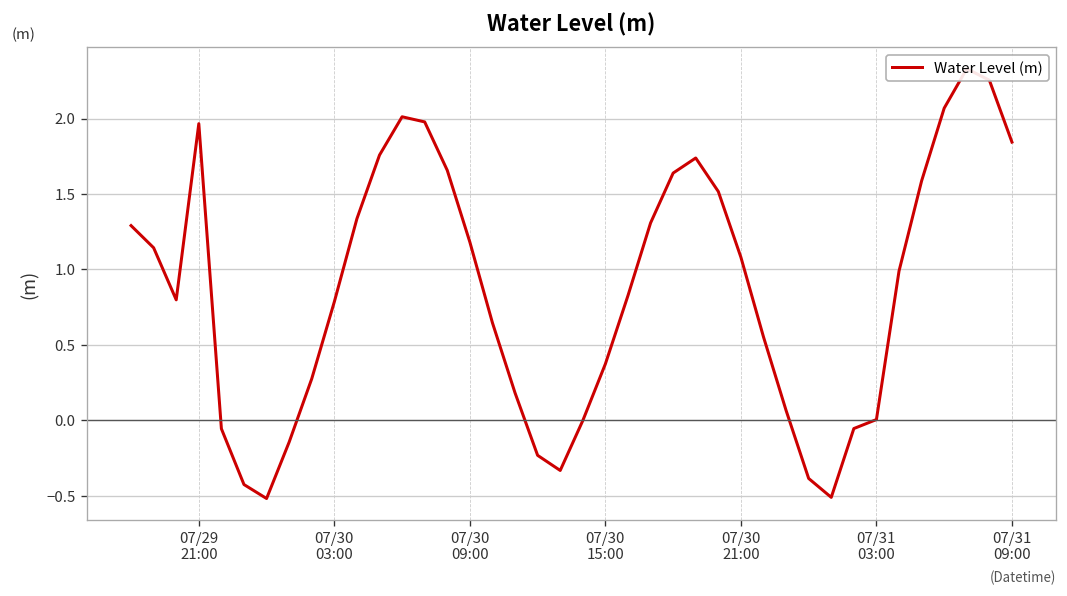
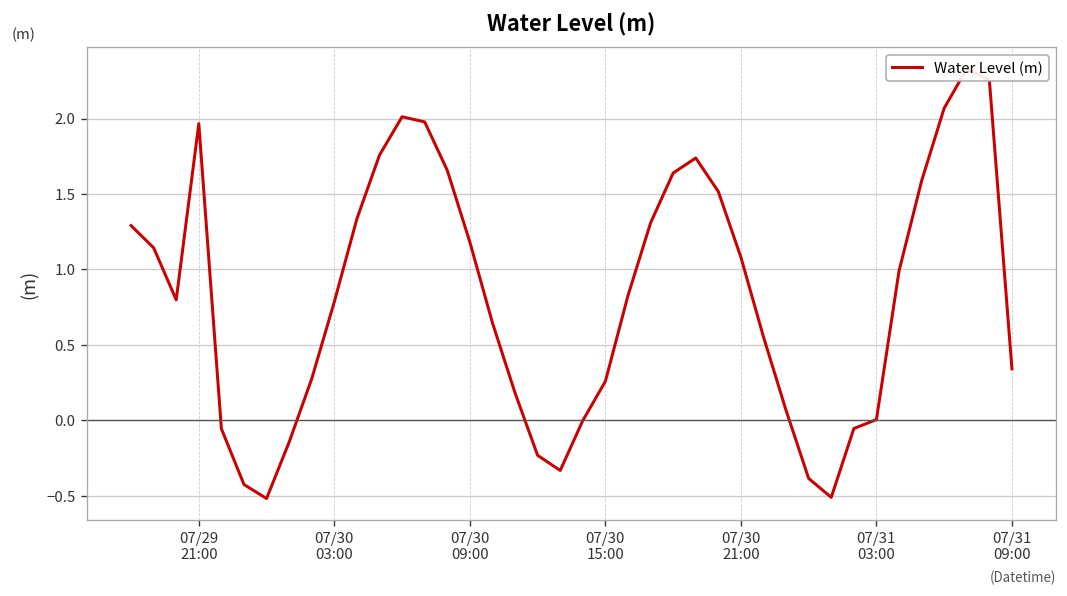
07/30 15:00: 0.37 -> 0.26
07/31 09:00: 1.84 -> 0.34
